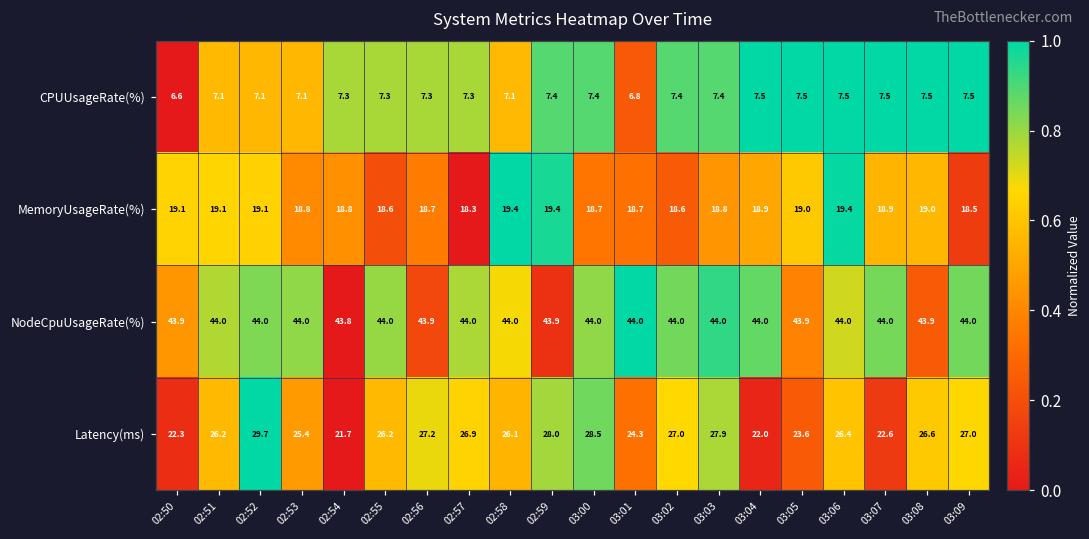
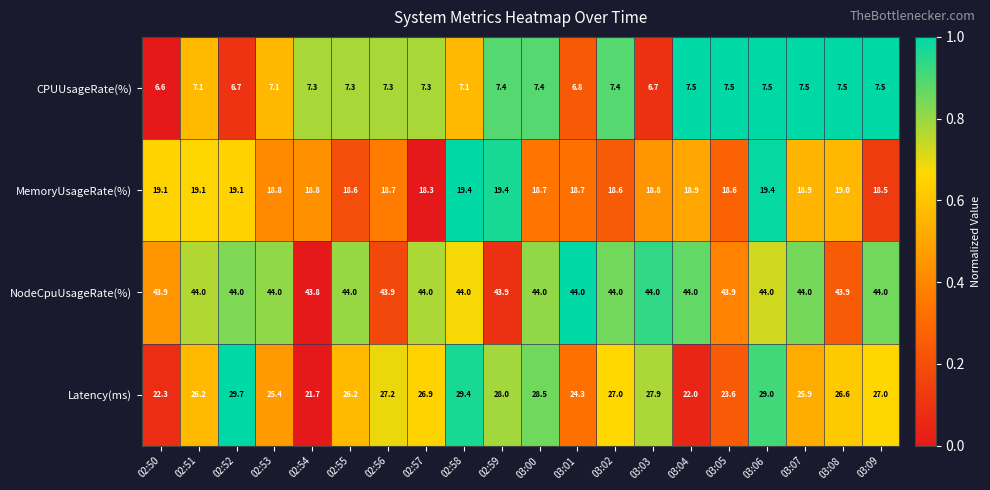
CPUUsageRate(%), 02:52: 7.1 -> 6.7
CPUUsageRate(%), 03:03: 7.4 -> 6.7
MemoryUsageRate(%), 03:05: 19.0 -> 18.6
Latency(ms), 02:58: 26.1 -> 29.4
Latency(ms), 03:06: 26.4 -> 29.0
Latency(ms), 03:07: 22.6 -> 25.9
